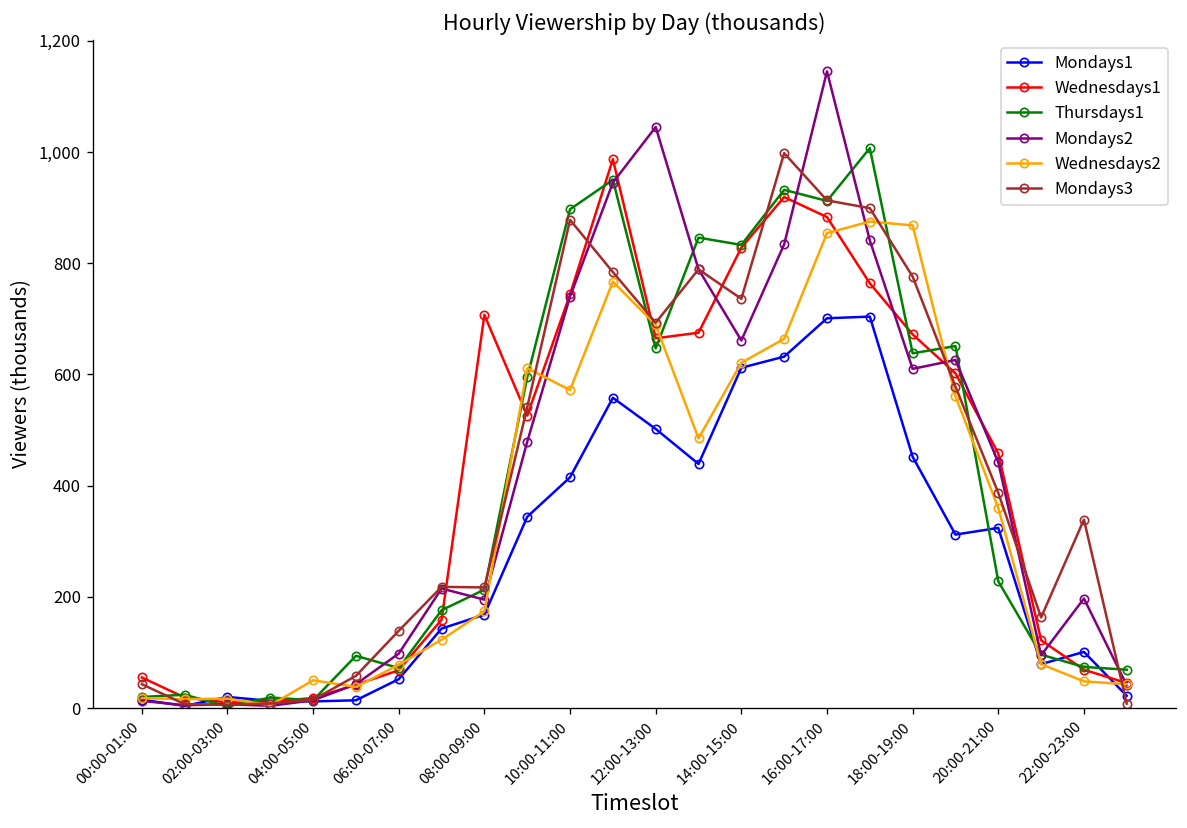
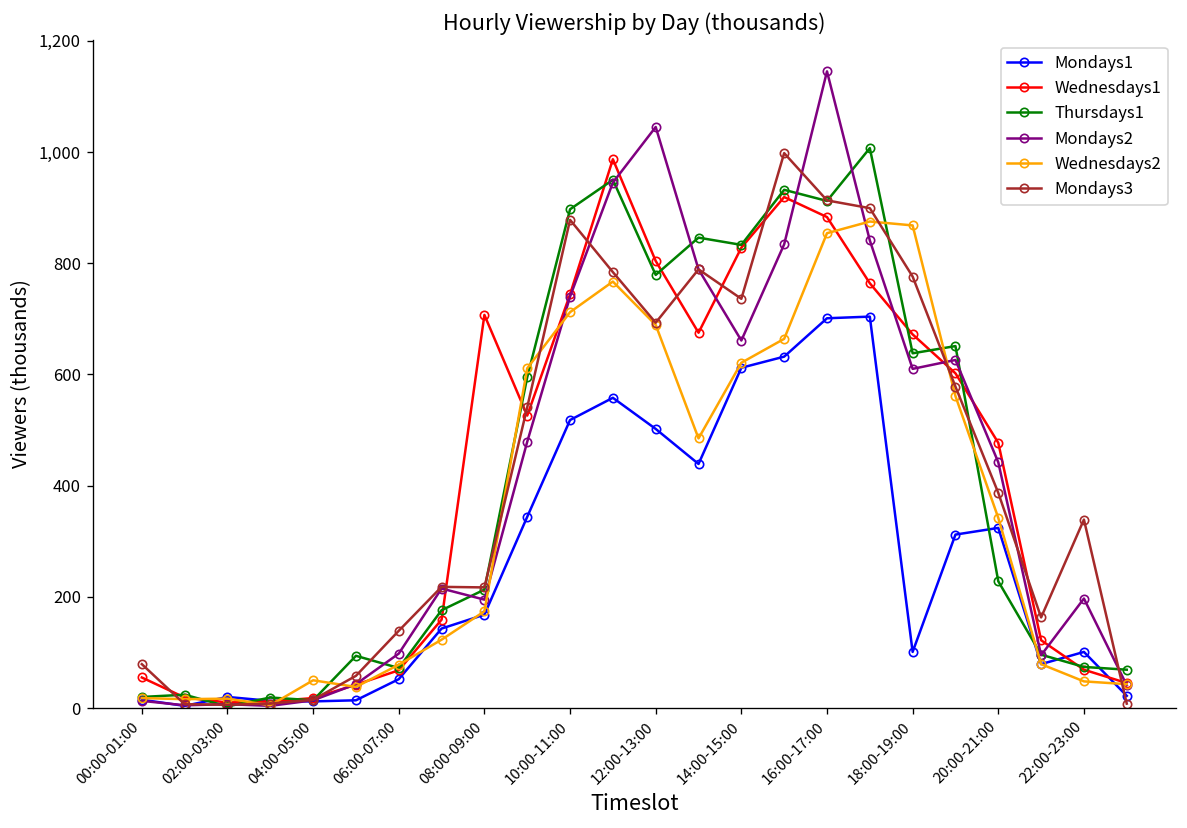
Mondays3, 00:00-01:00: 40 -> 80
Mondays1, 10:00-11:00: 420 -> 520
Wednesdays2, 10:00-11:00: 570 -> 710
Wednesdays1, 12:00-13:00: 670 -> 800
Thursdays1, 12:00-13:00: 650 -> 780
Mondays1, 18:00-19:00: 450 -> 100
Wednesdays1, 20:00-21:00: 460 -> 480
Wednesdays2, 20:00-21:00: 360 -> 340
